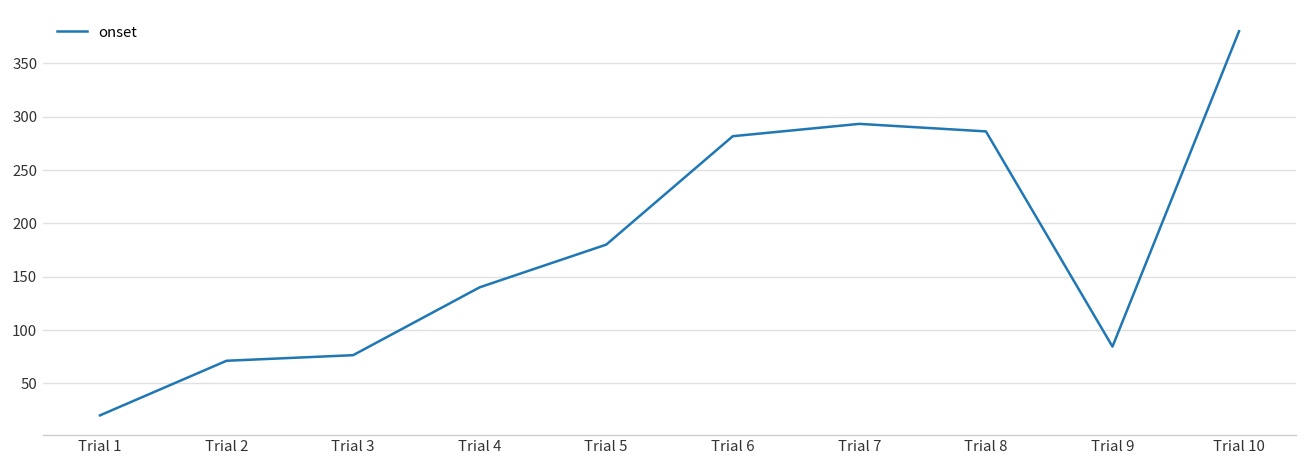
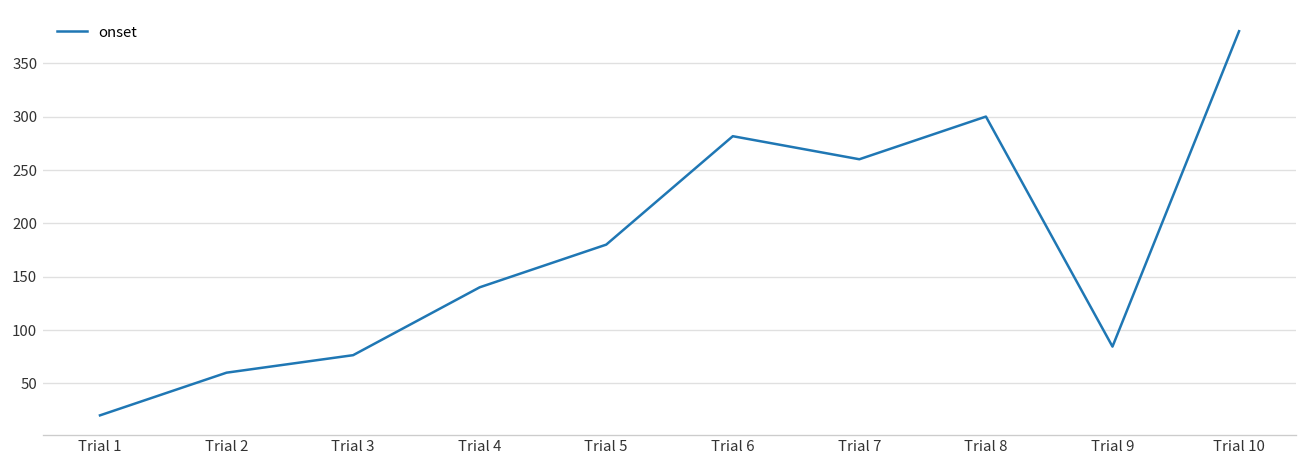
Trial 2: 70 -> 60
Trial 7: 290 -> 260
Trial 8: 290 -> 300
